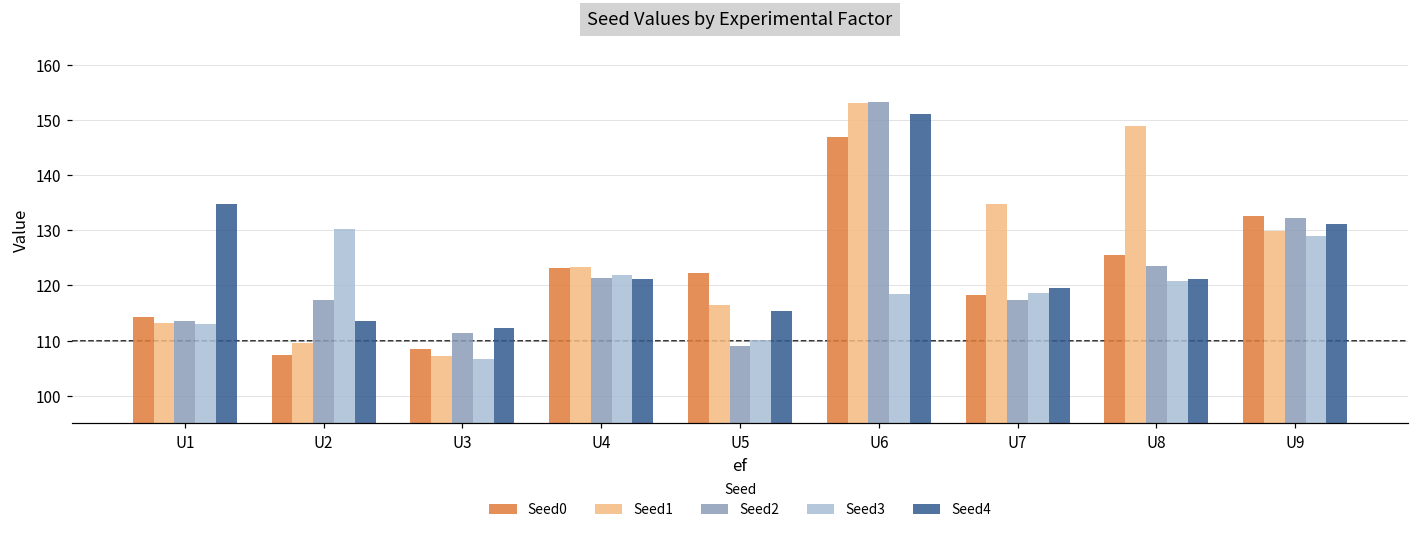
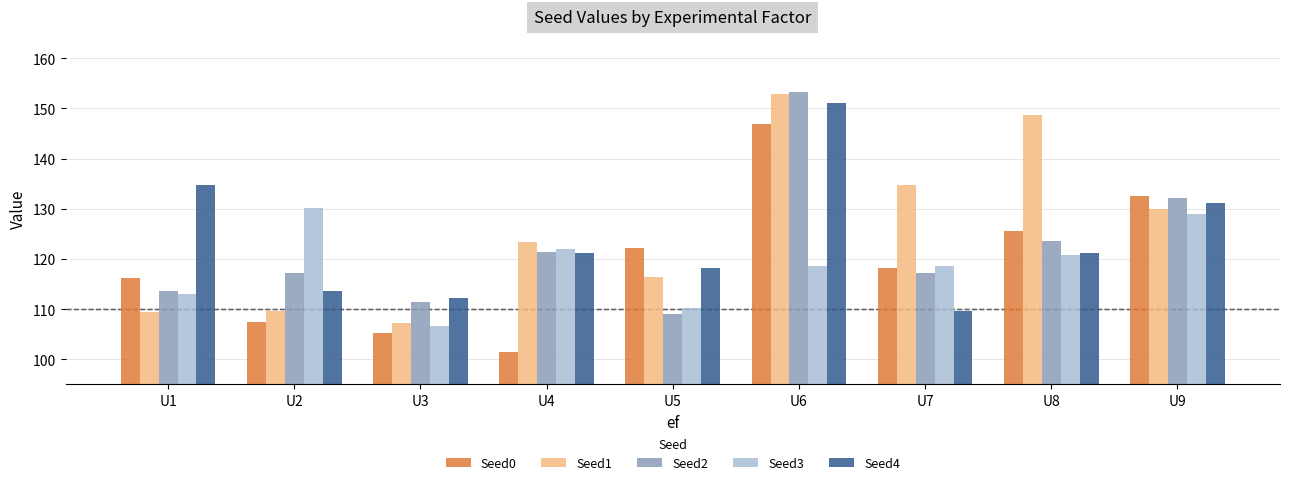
Seed0, U1: 114 -> 116
Seed1, U1: 113 -> 109
Seed0, U3: 108 -> 105
Seed0, U4: 123 -> 102
Seed4, U5: 115 -> 118
Seed4, U7: 119 -> 110
